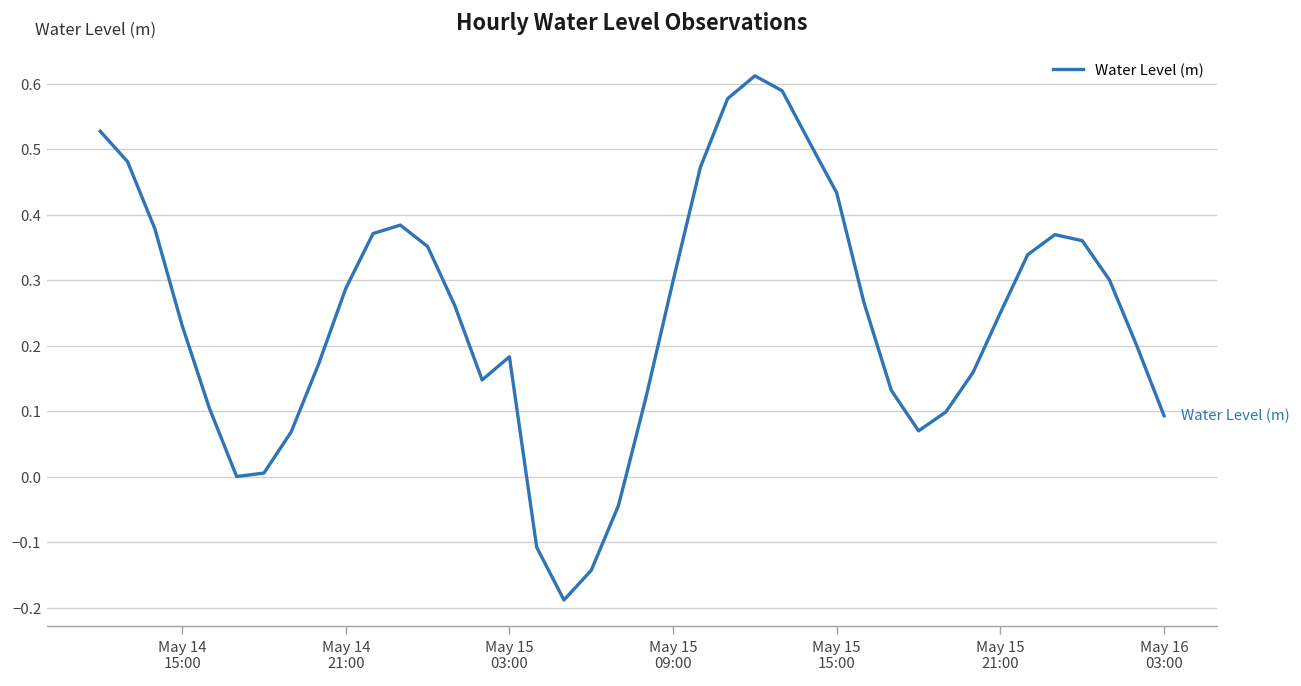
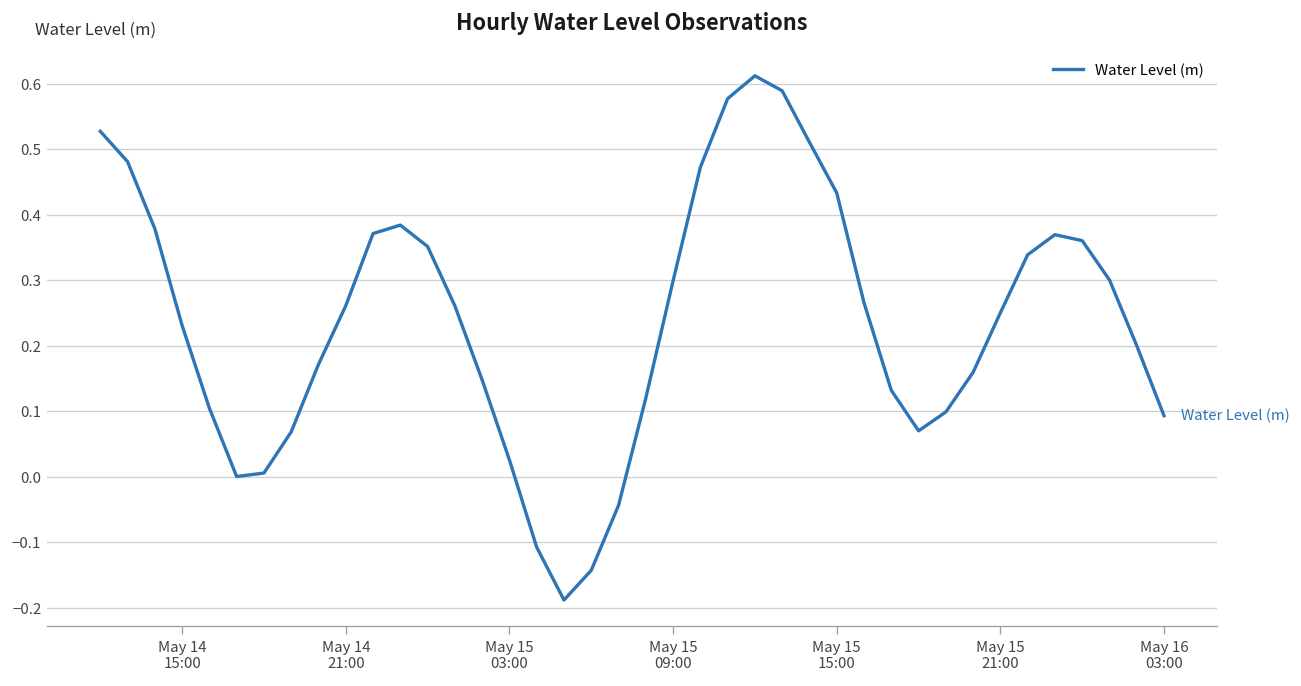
May 14 21:00: 0.29 -> 0.26
May 15 03:00: 0.18 -> 0.03
